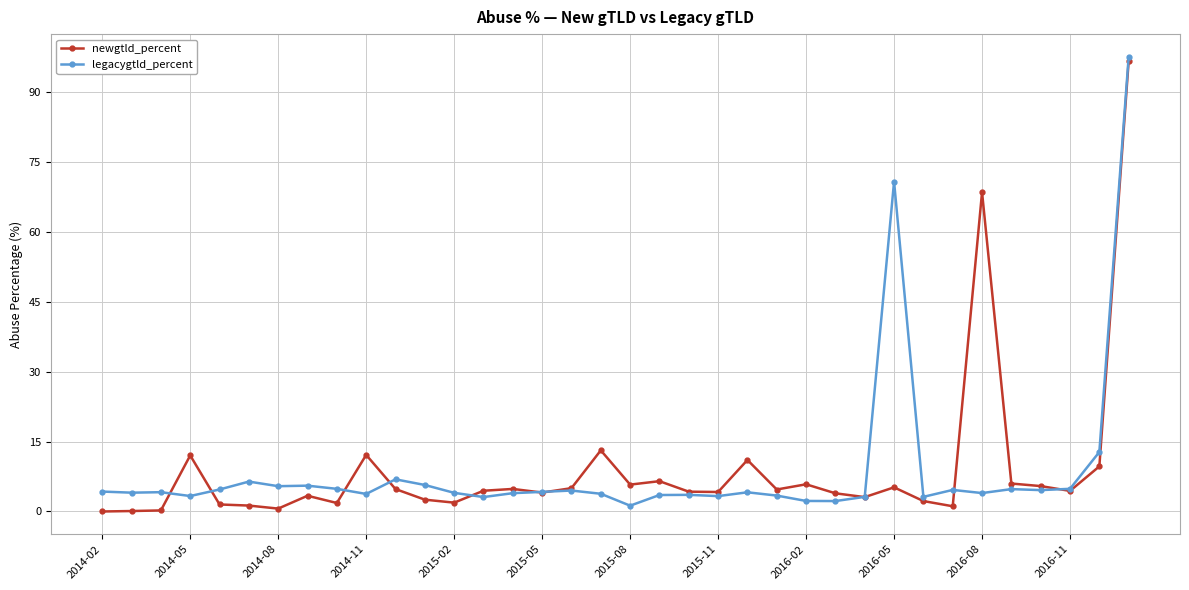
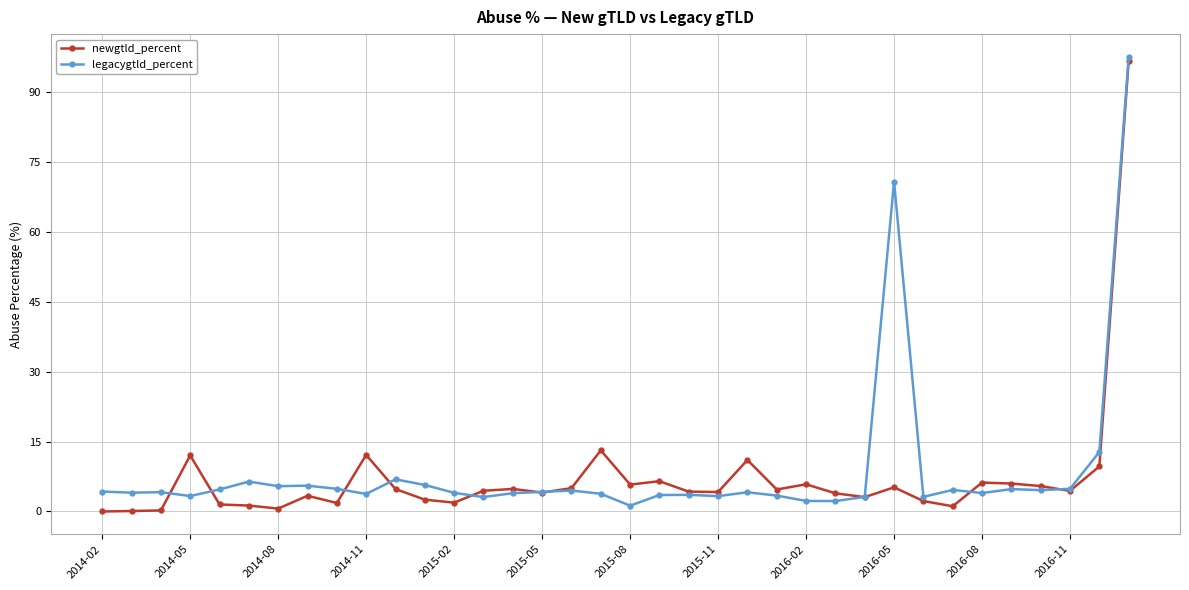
newgtld_percent, 2016-08: 68 -> 6
